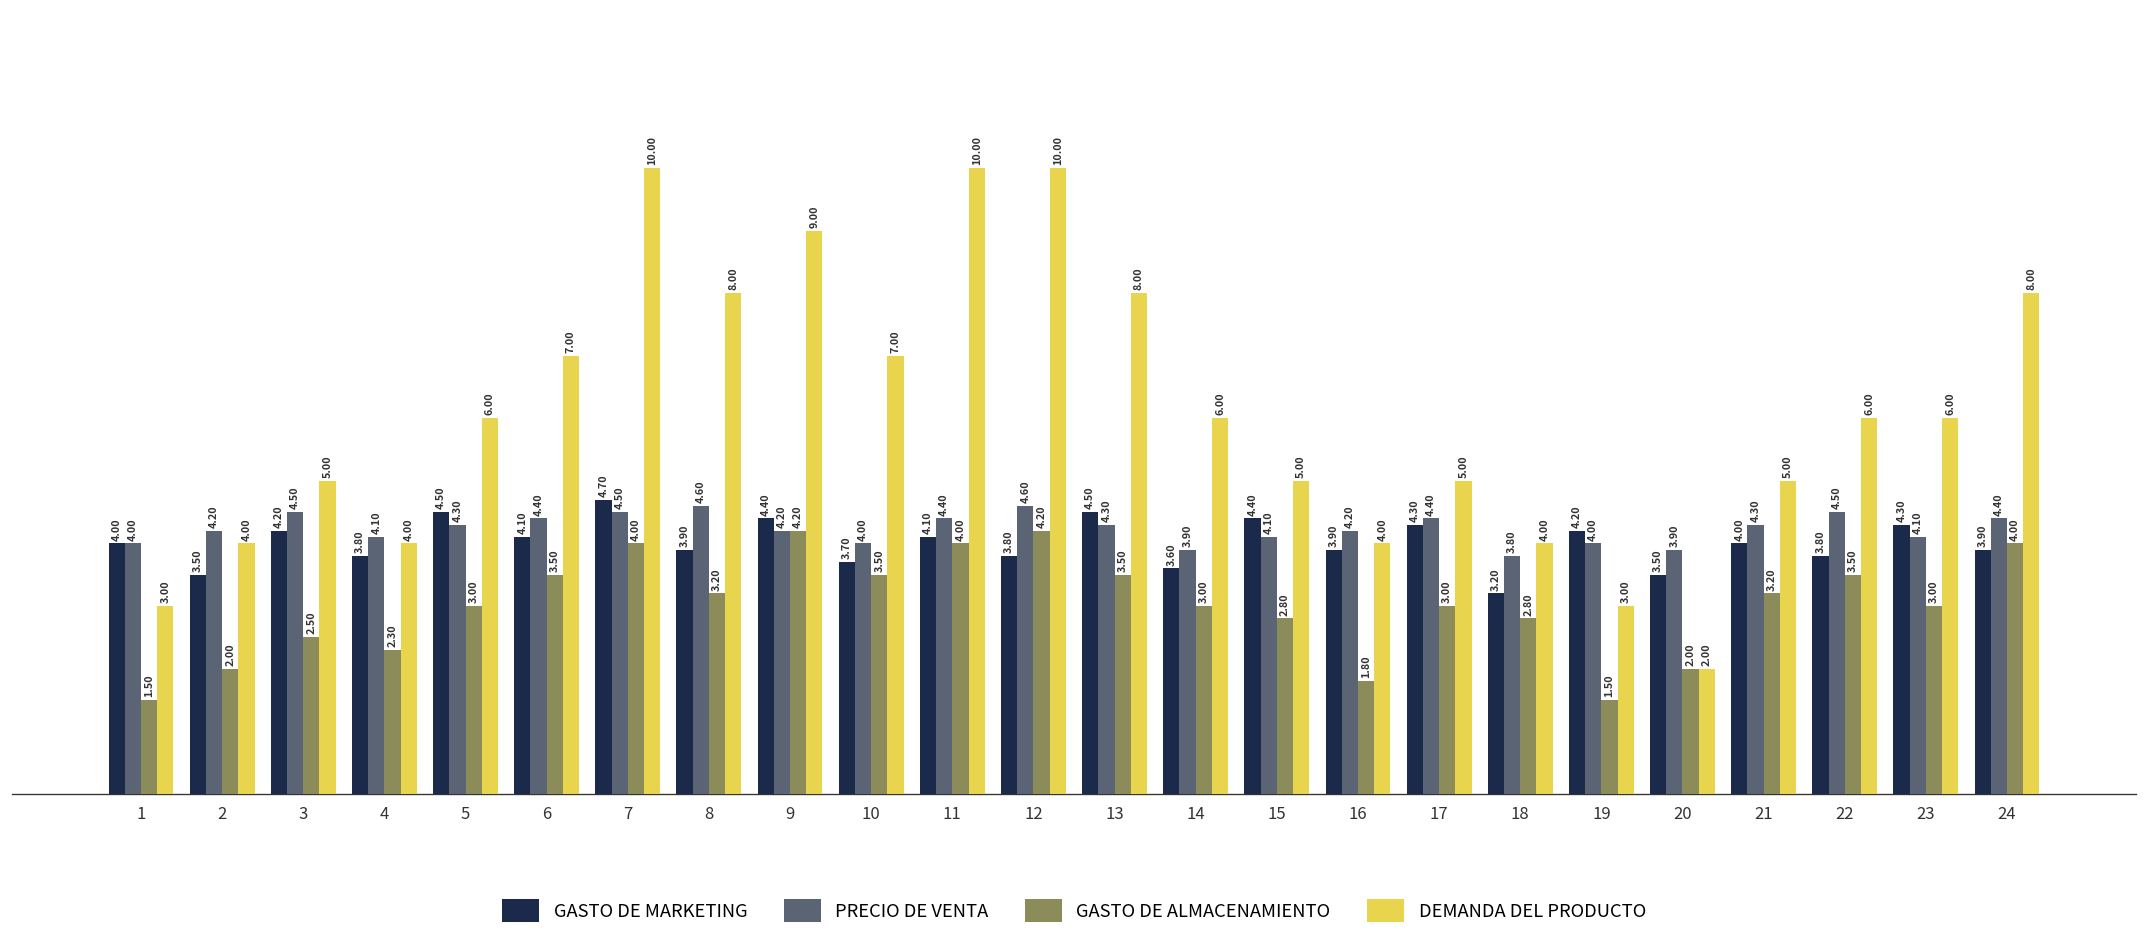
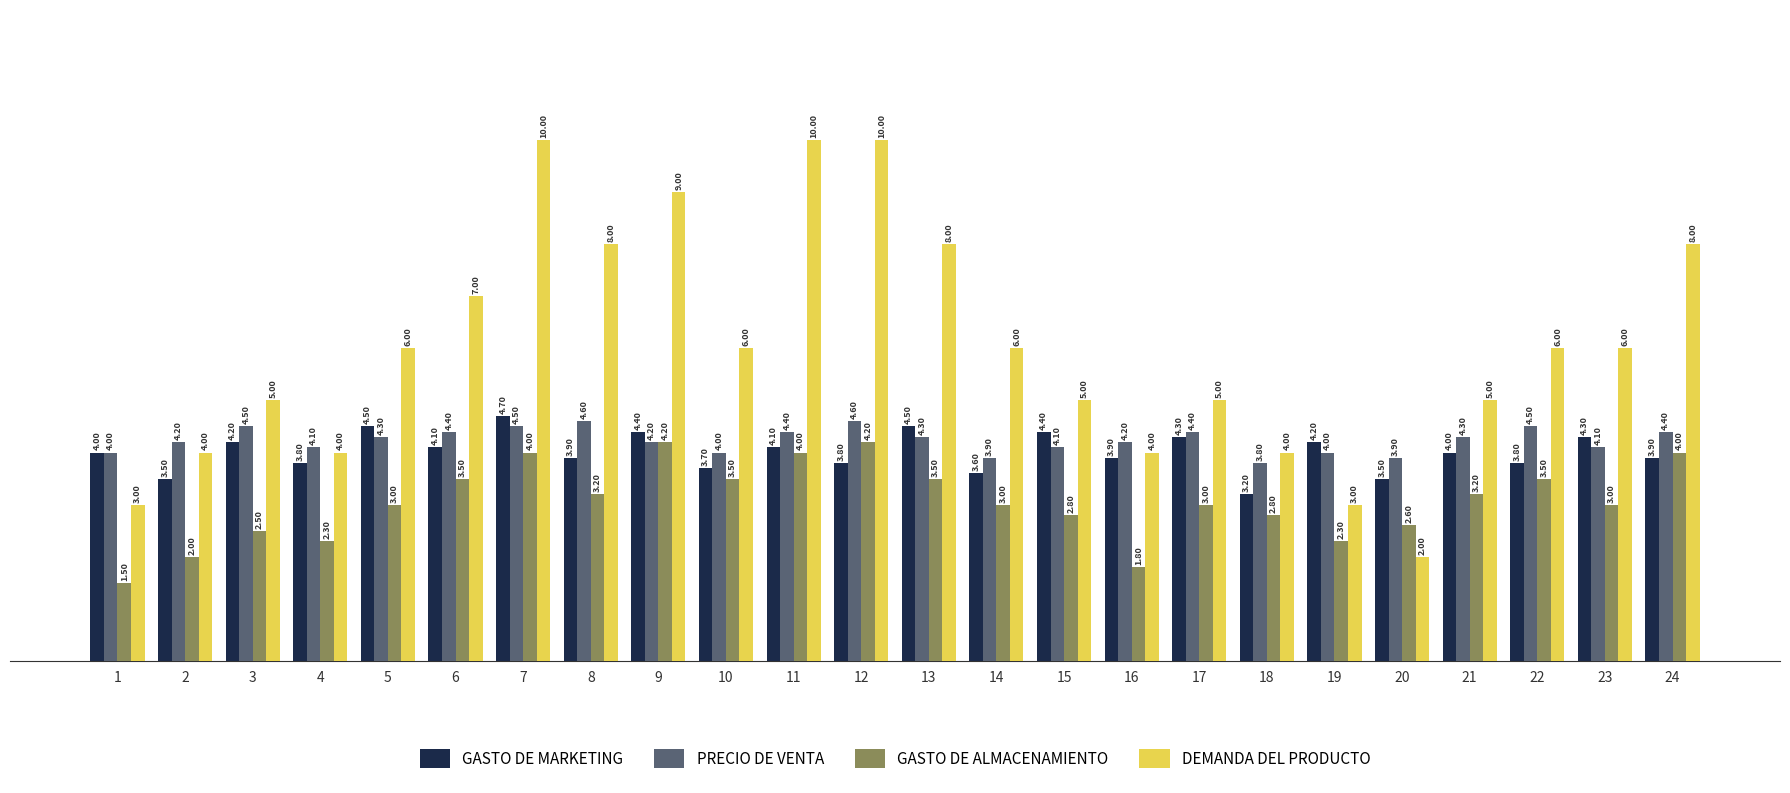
DEMANDA DEL PRODUCTO, 10: 7.00 -> 6.00
GASTO DE ALMACENAMIENTO, 19: 1.50 -> 2.30
GASTO DE ALMACENAMIENTO, 20: 2.00 -> 2.60
